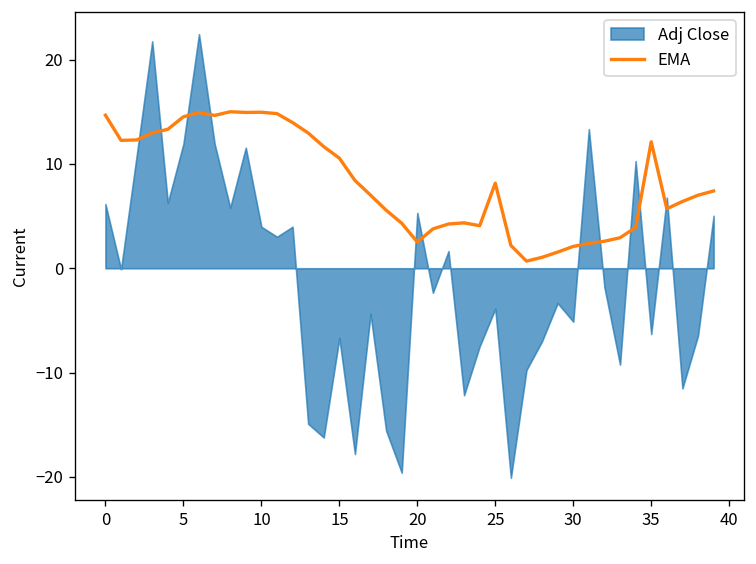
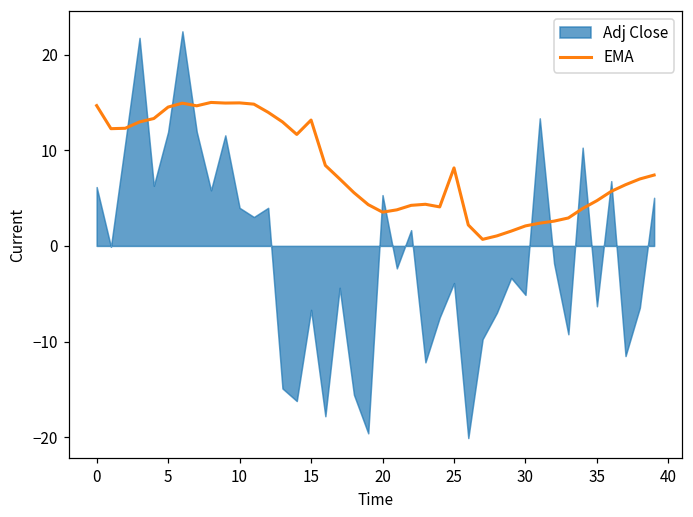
EMA, 15: 11 -> 13
EMA, 20: 3 -> 4
EMA, 35: 12 -> 5
